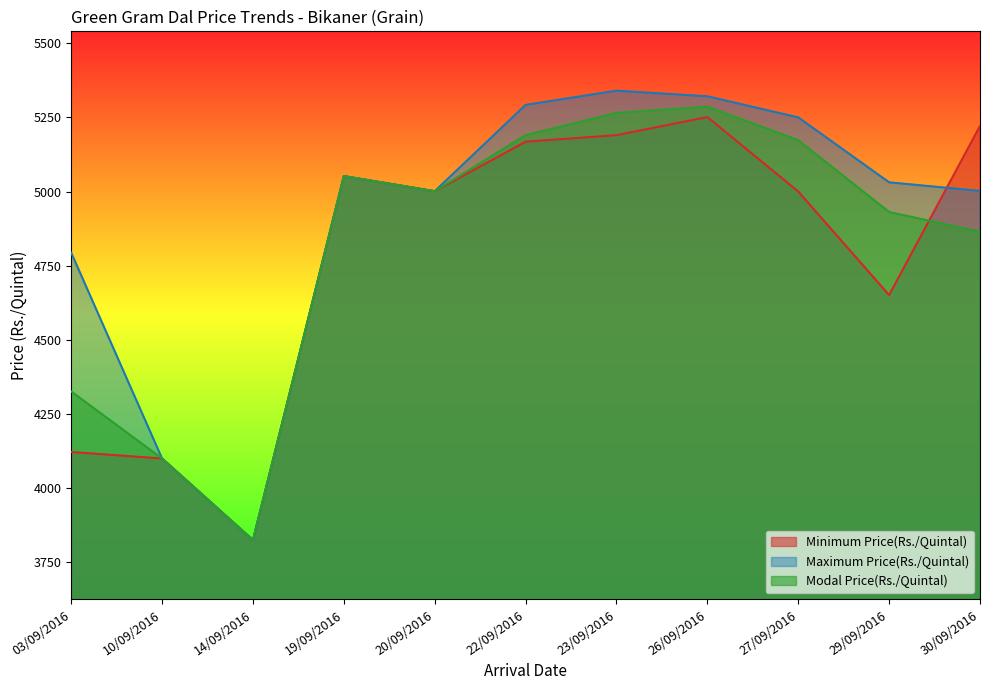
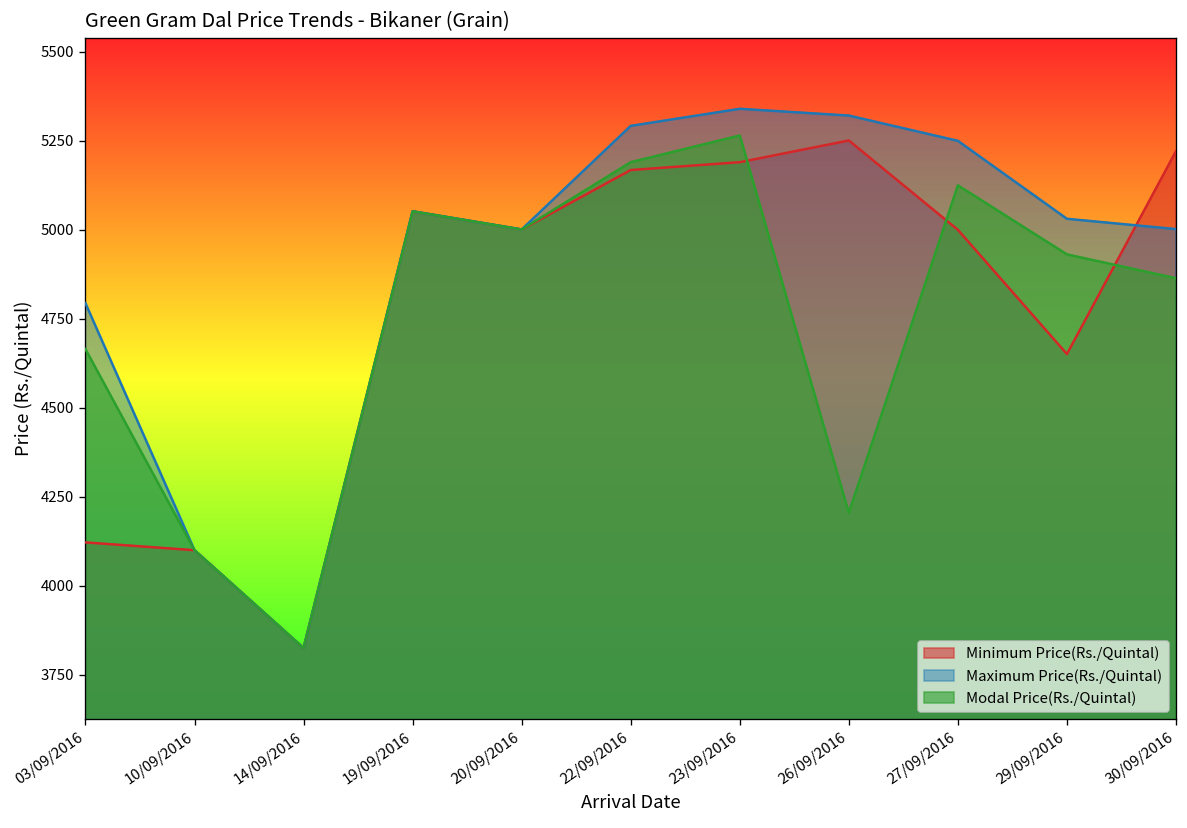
Modal Price(Rs./Quintal), 03/09/2016: 4330 -> 4670
Modal Price(Rs./Quintal), 26/09/2016: 5290 -> 4210
Modal Price(Rs./Quintal), 27/09/2016: 5170 -> 5130
